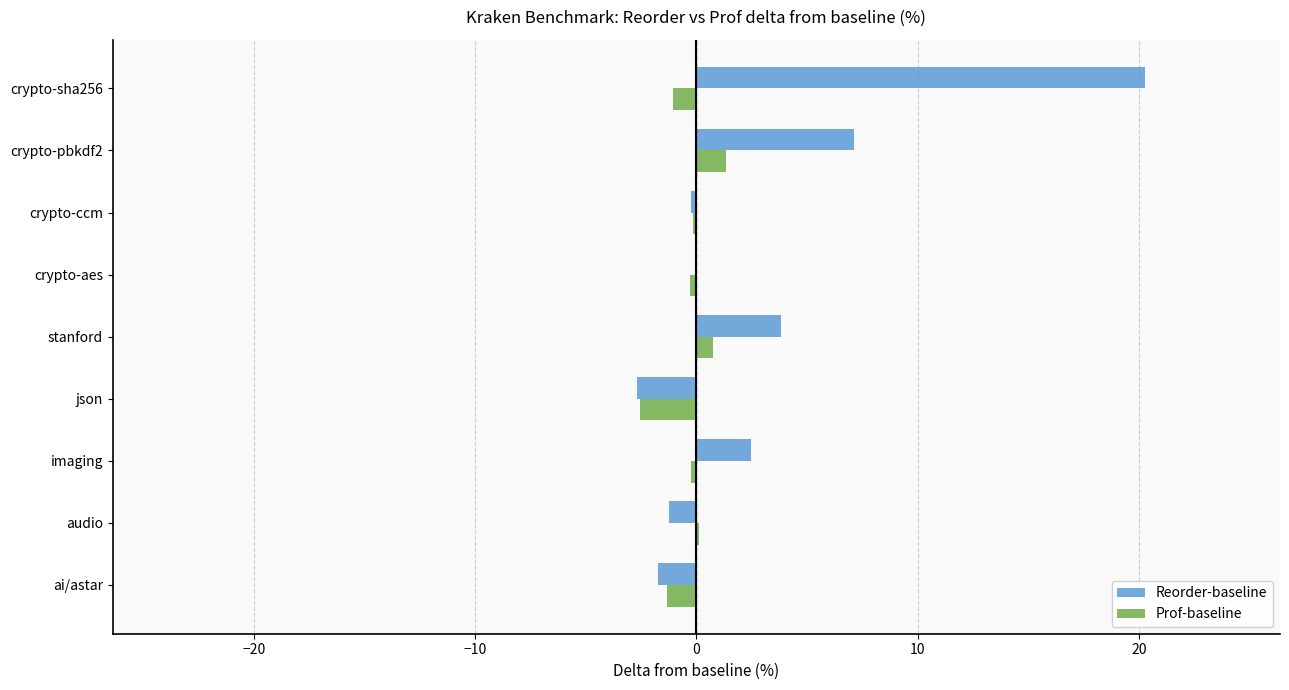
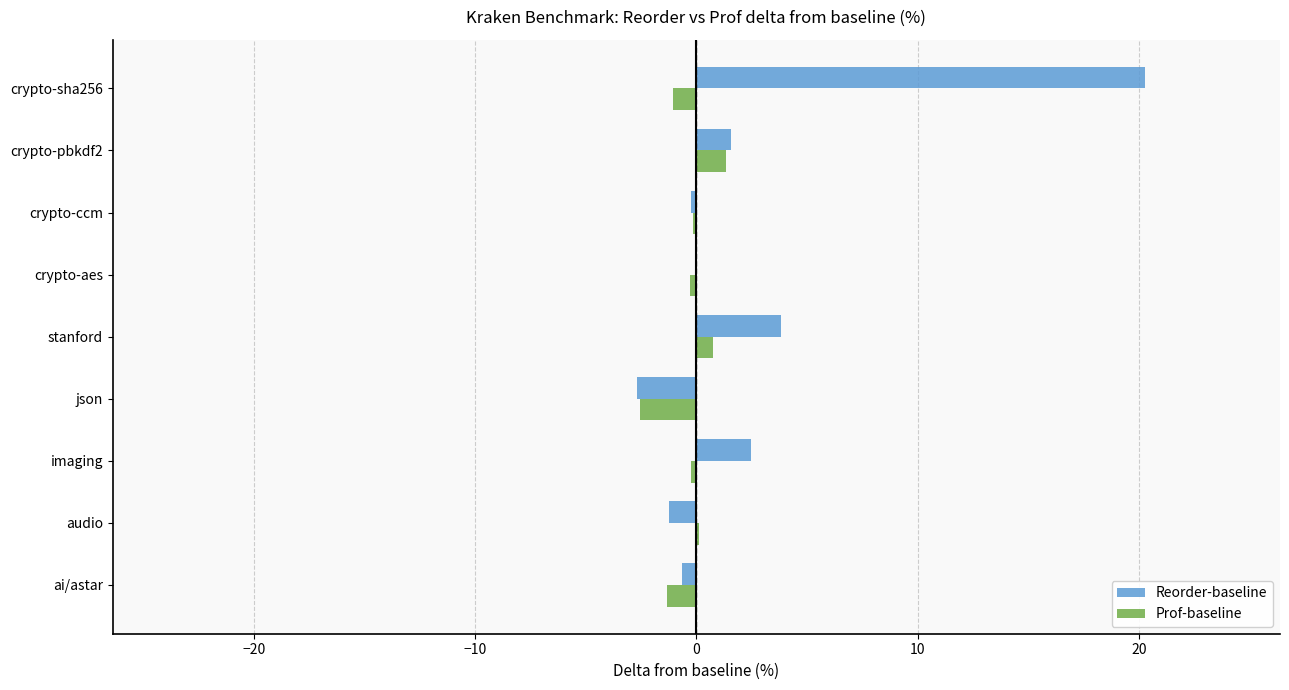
Reorder-baseline, crypto-pbkdf2: 7.1 -> 1.6
Reorder-baseline, ai/astar: -1.7 -> -0.7
